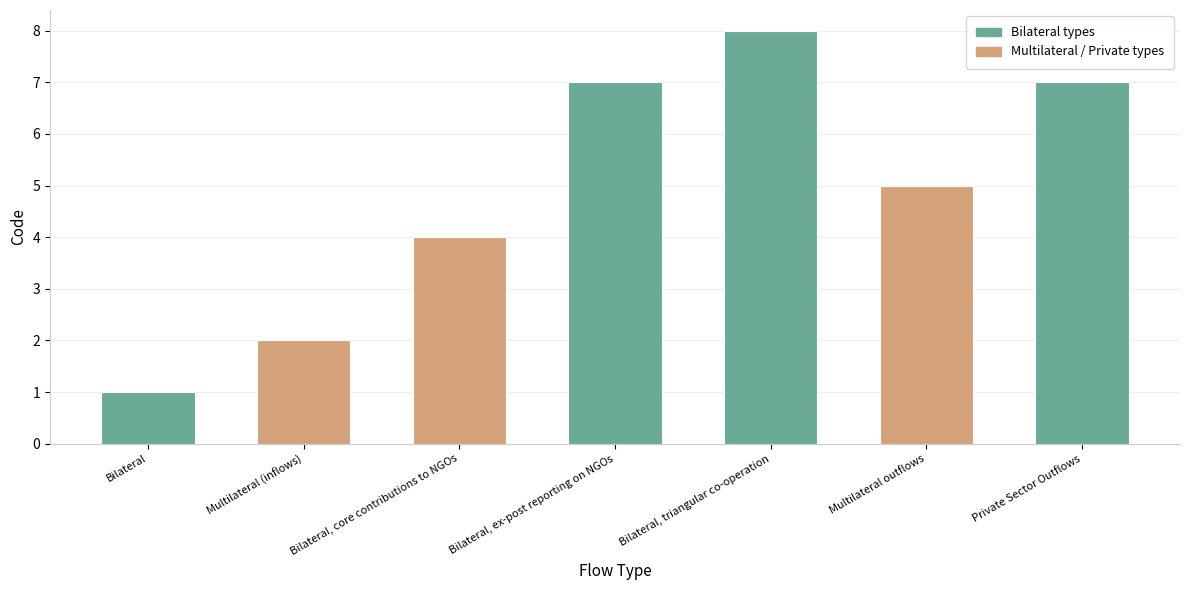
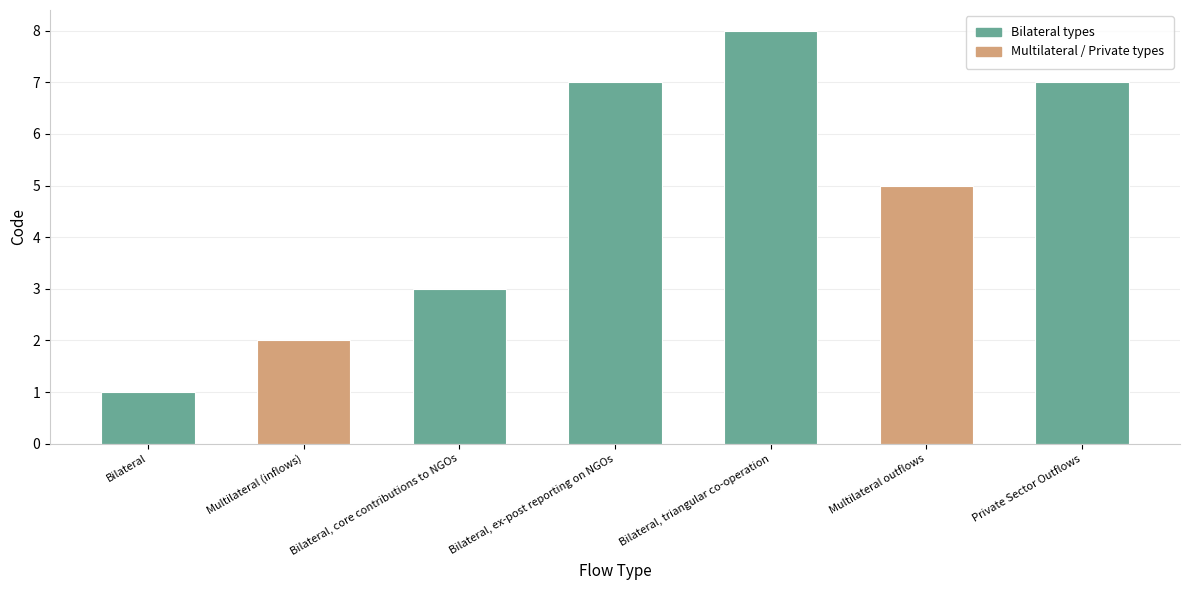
Bilateral, core contributions to NGOs: 4 -> 3
